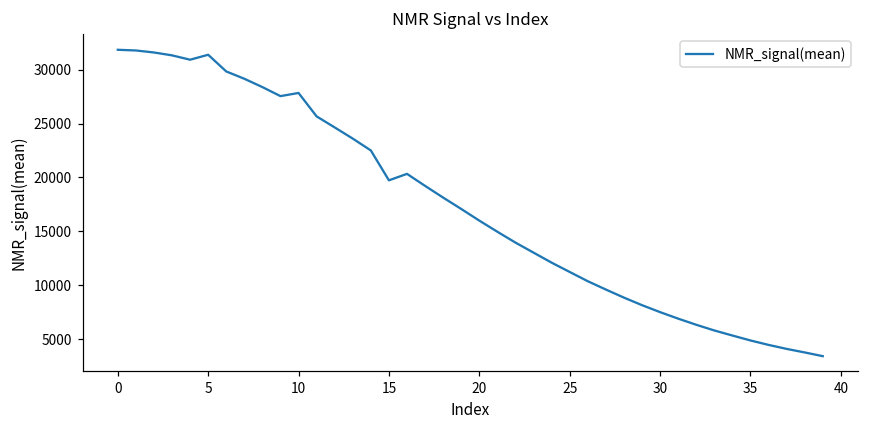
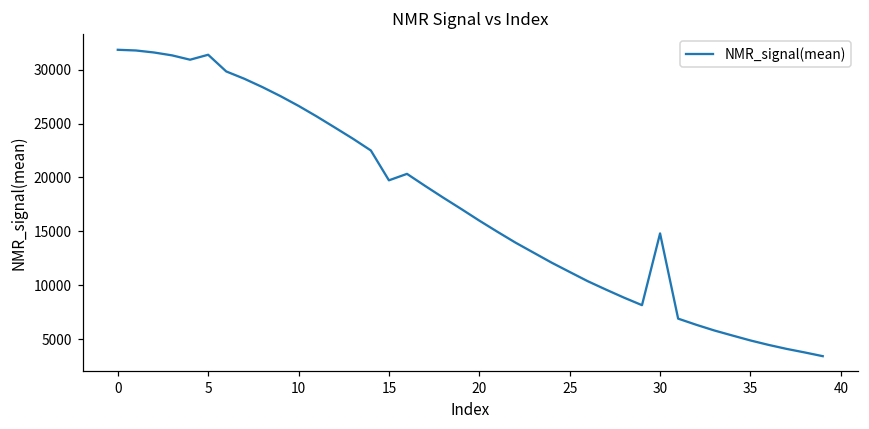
10: 28000 -> 27000
30: 8000 -> 15000
